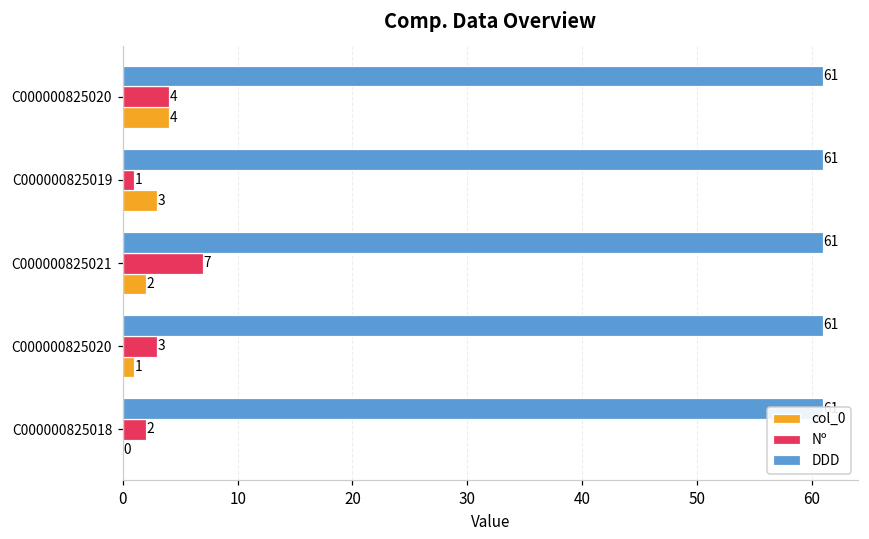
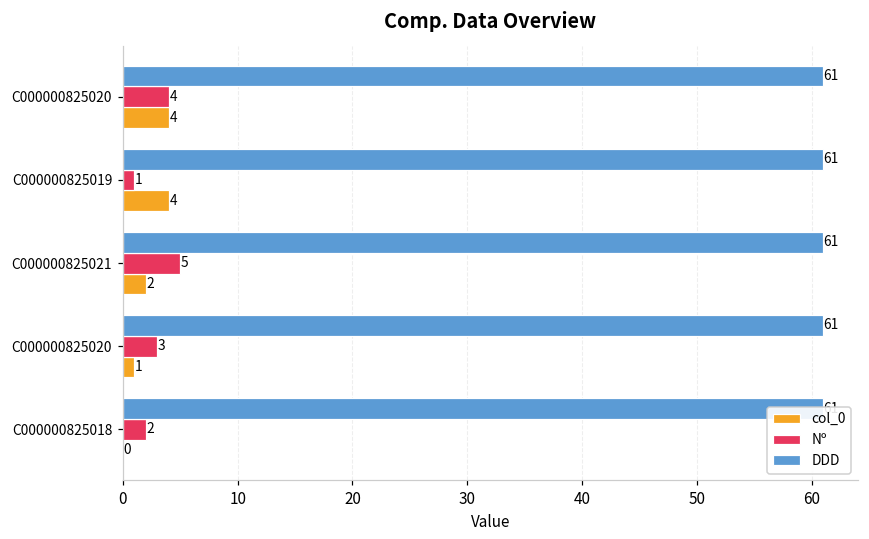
col_0, C000000825019: 3 -> 4
Nº, C000000825021: 7 -> 5
